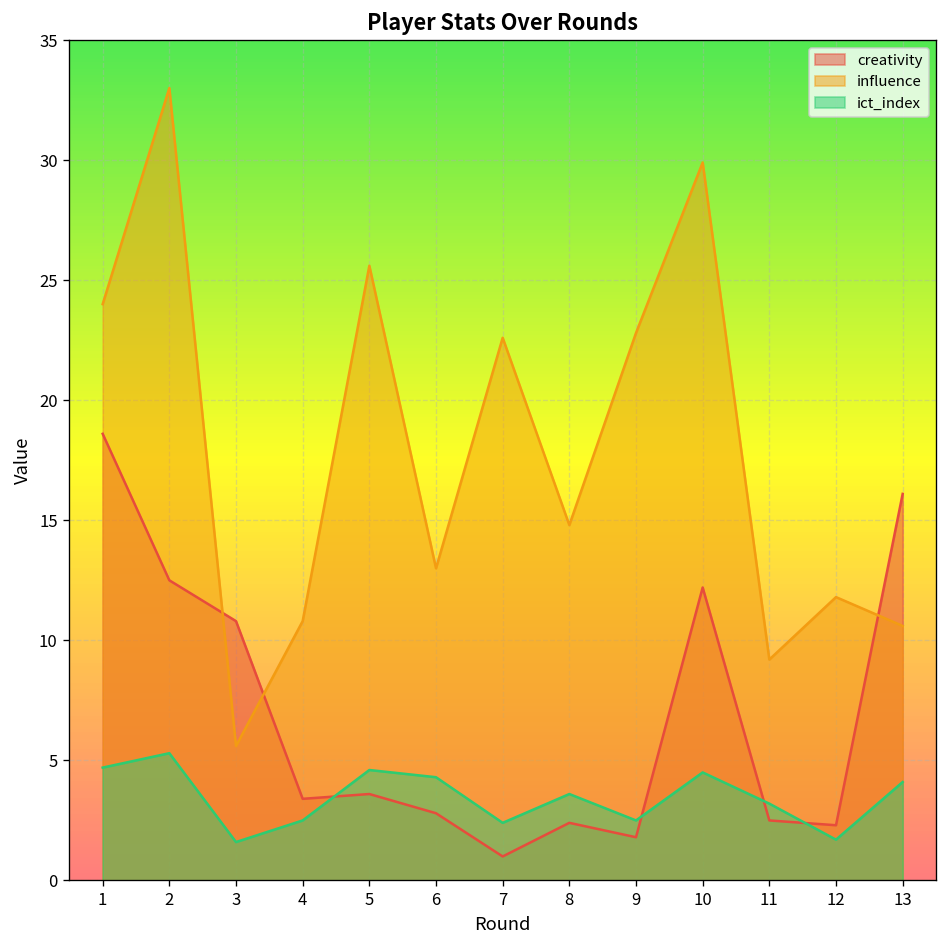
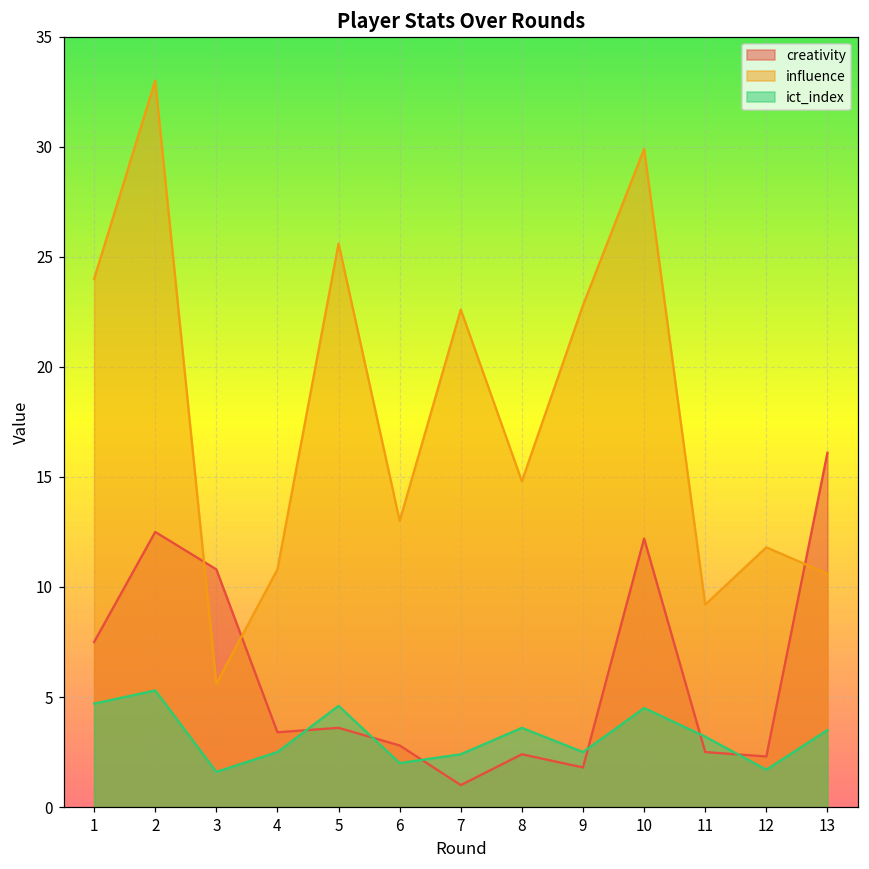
creativity, 1: 18.6 -> 7.5
ict_index, 6: 4.3 -> 2.0
ict_index, 13: 4.1 -> 3.5
